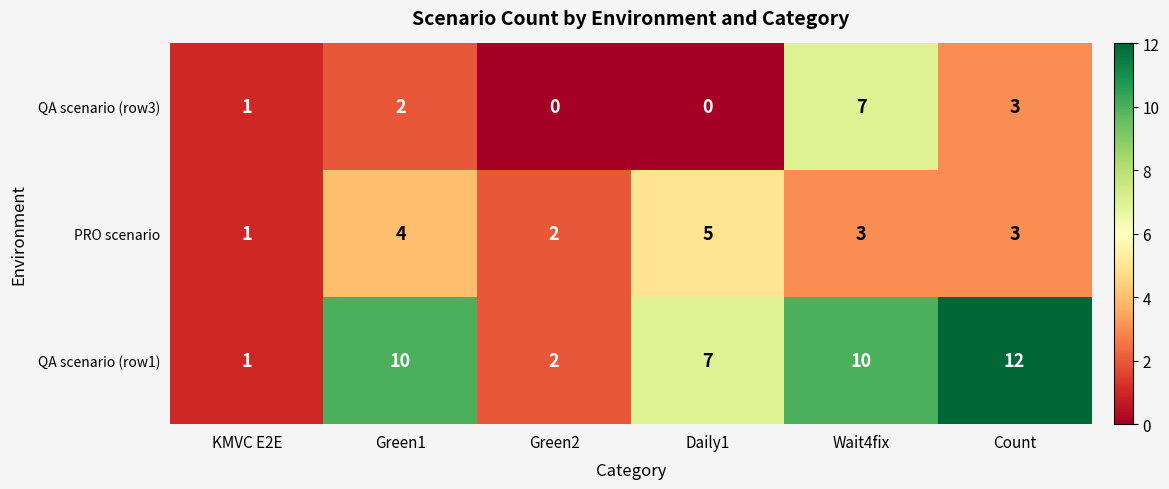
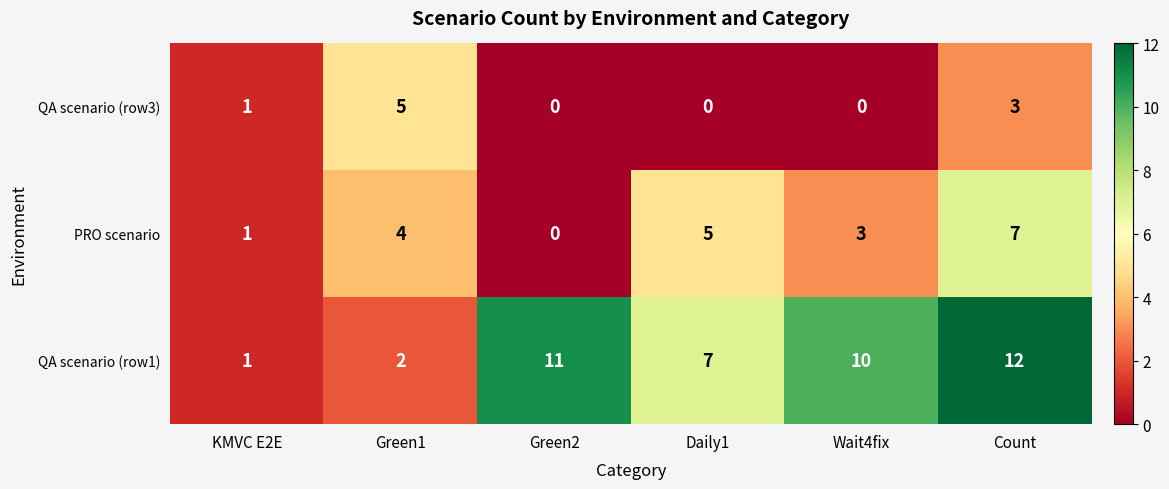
QA scenario (row3), Green1: 2 -> 5
QA scenario (row3), Wait4fix: 7 -> 0
PRO scenario, Green2: 2 -> 0
PRO scenario, Count: 3 -> 7
QA scenario (row1), Green1: 10 -> 2
QA scenario (row1), Green2: 2 -> 11
